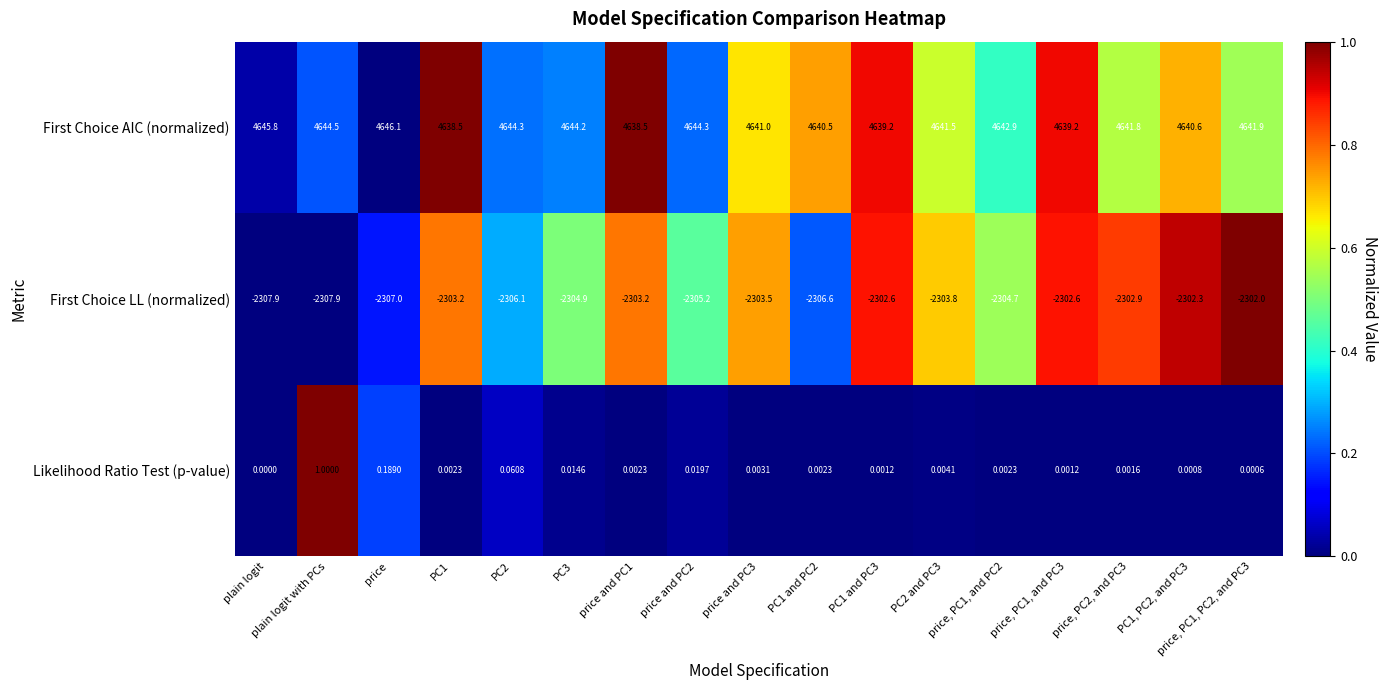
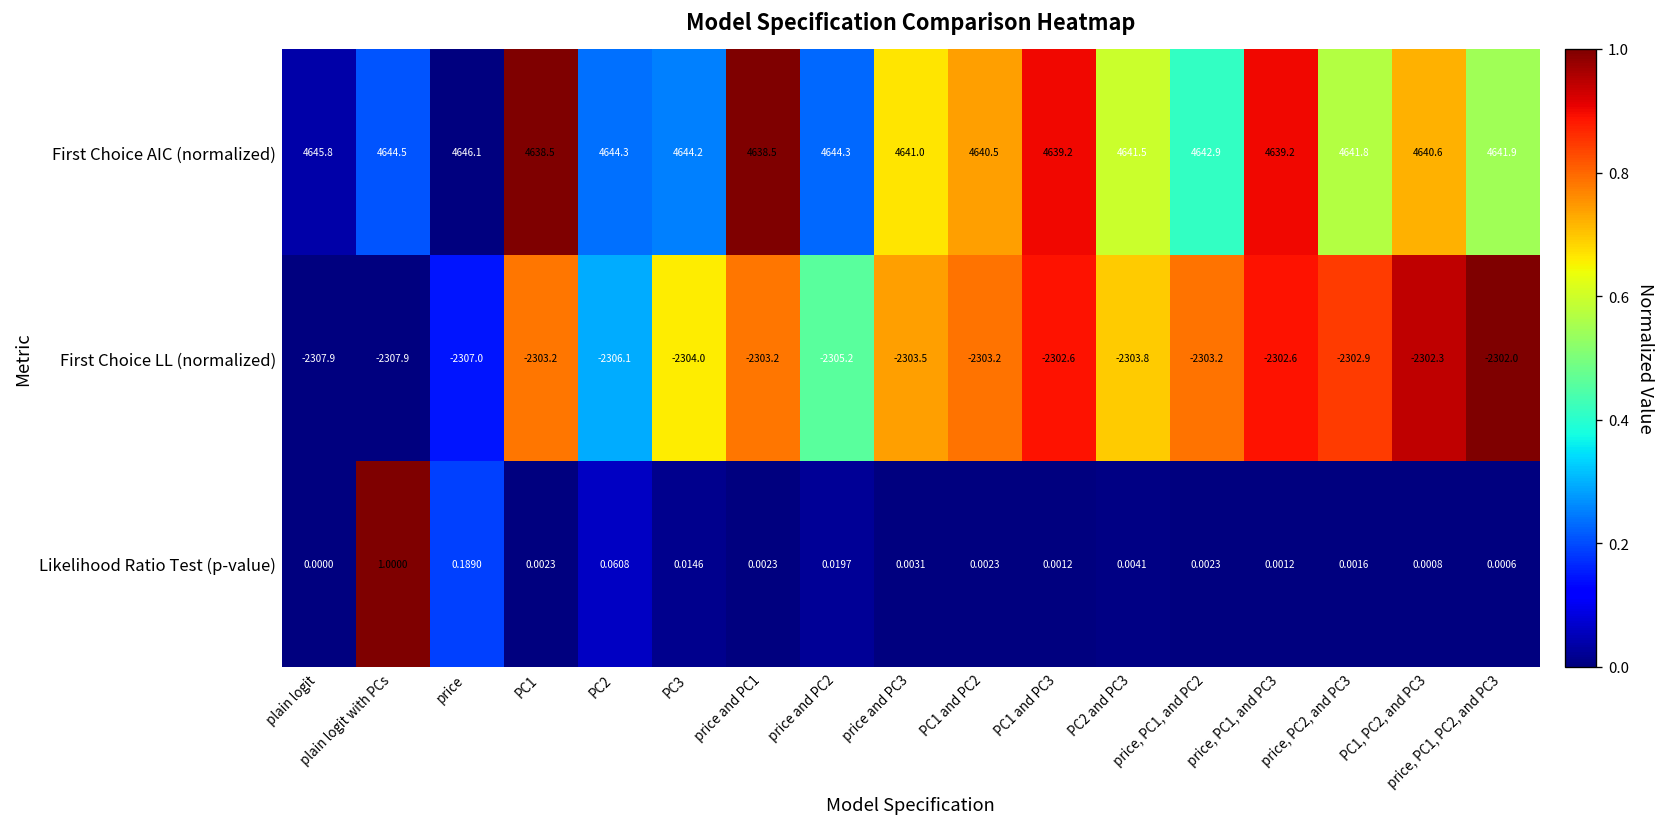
First Choice LL (normalized), PC3: -2304.9 -> -2304.0
First Choice LL (normalized), PC1 and PC2: -2306.6 -> -2303.2
First Choice LL (normalized), price, PC1, and PC2: -2304.7 -> -2303.2
